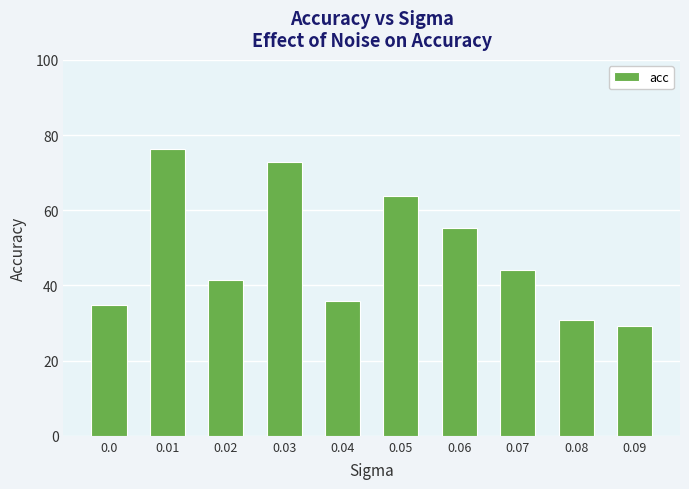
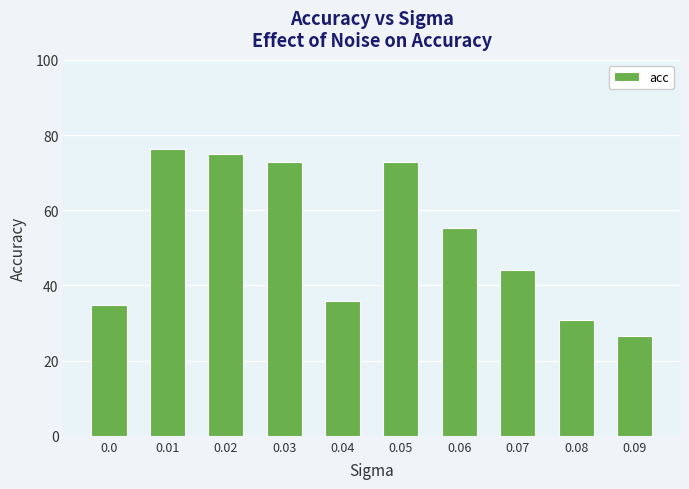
0.02: 41 -> 75
0.05: 64 -> 73
0.09: 29 -> 27
